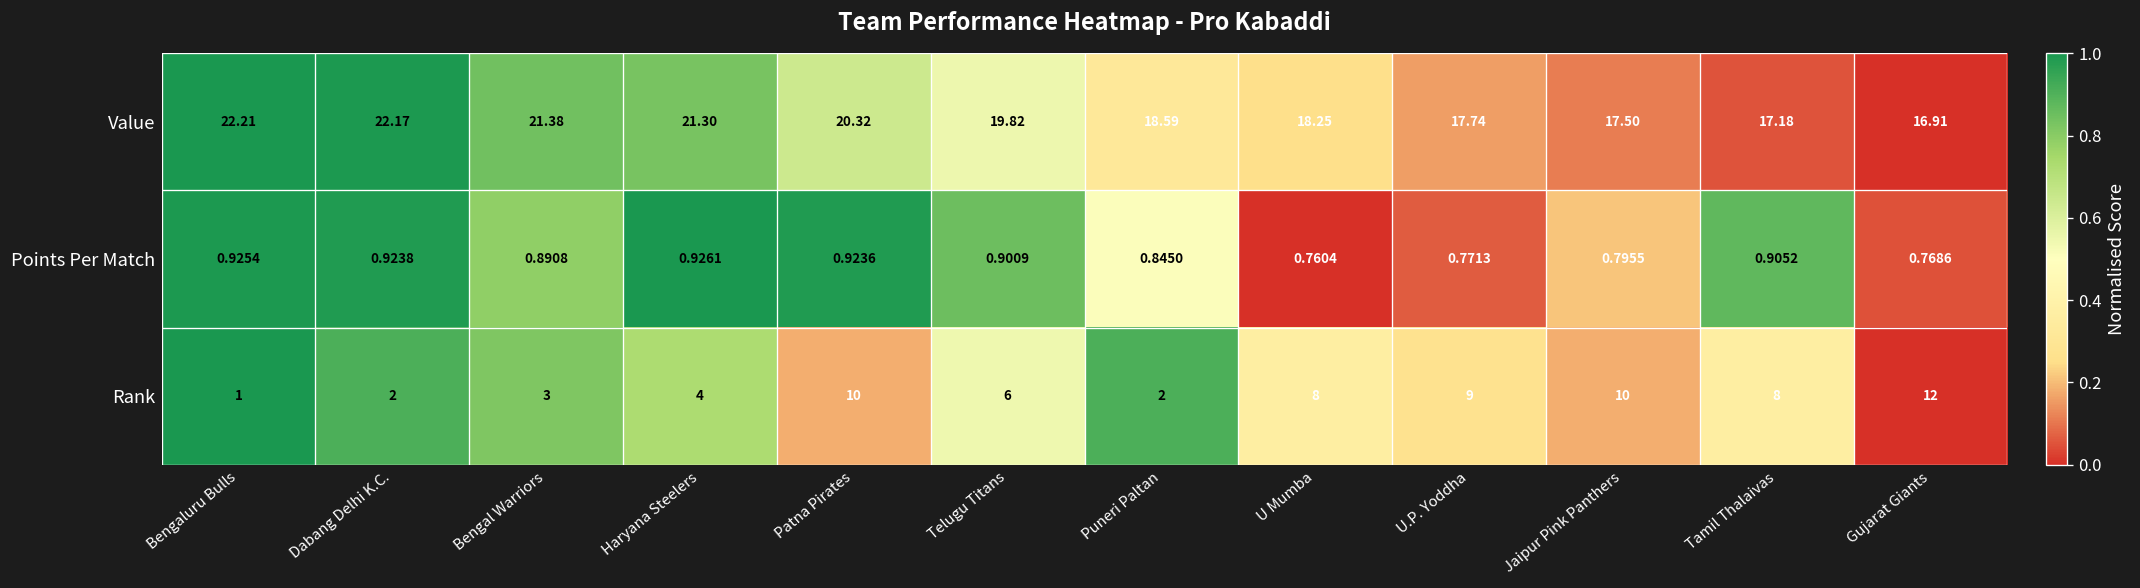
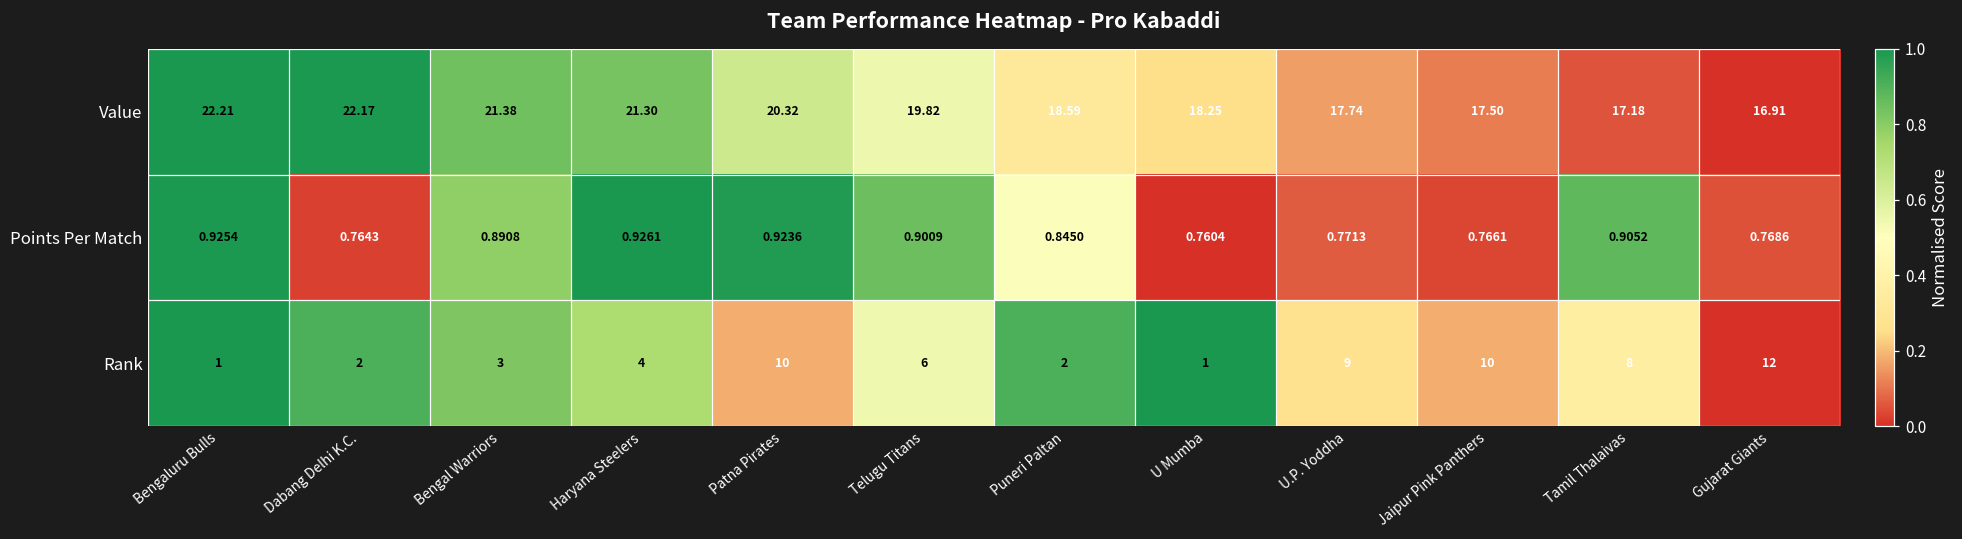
Points Per Match, Dabang Delhi K.C.: 0.9238 -> 0.7643
Points Per Match, Jaipur Pink Panthers: 0.7955 -> 0.7661
Rank, U Mumba: 8 -> 1
